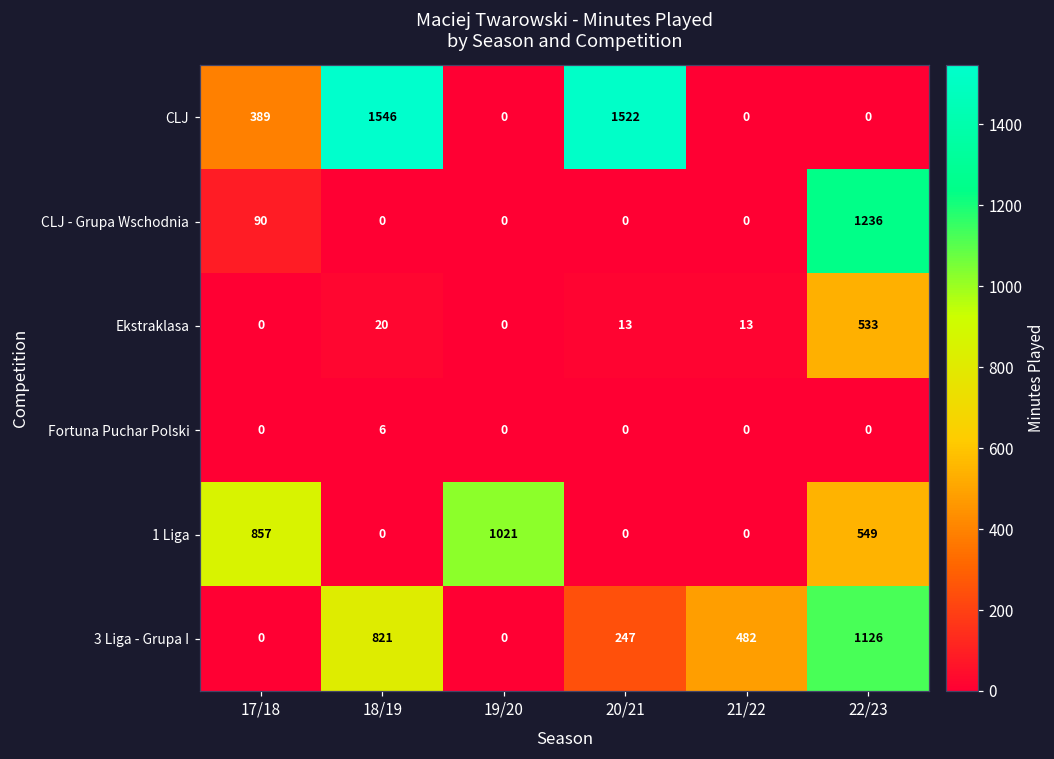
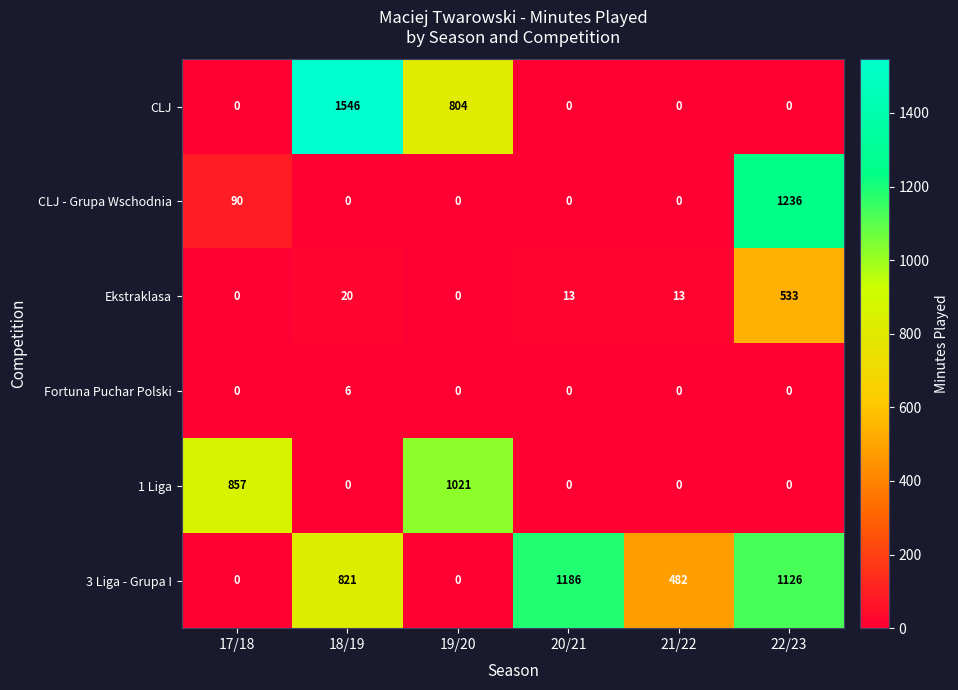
CLJ, 17/18: 389 -> 0
CLJ, 19/20: 0 -> 804
CLJ, 20/21: 1522 -> 0
1 Liga, 22/23: 549 -> 0
3 Liga - Grupa I, 20/21: 247 -> 1186
